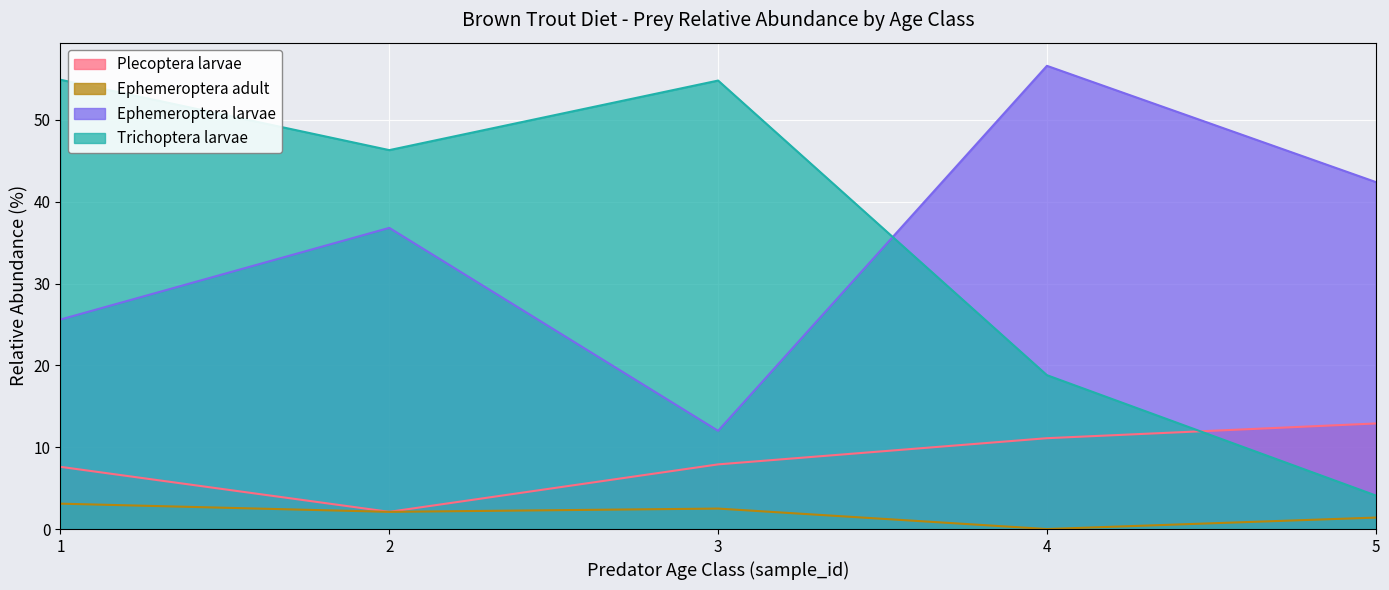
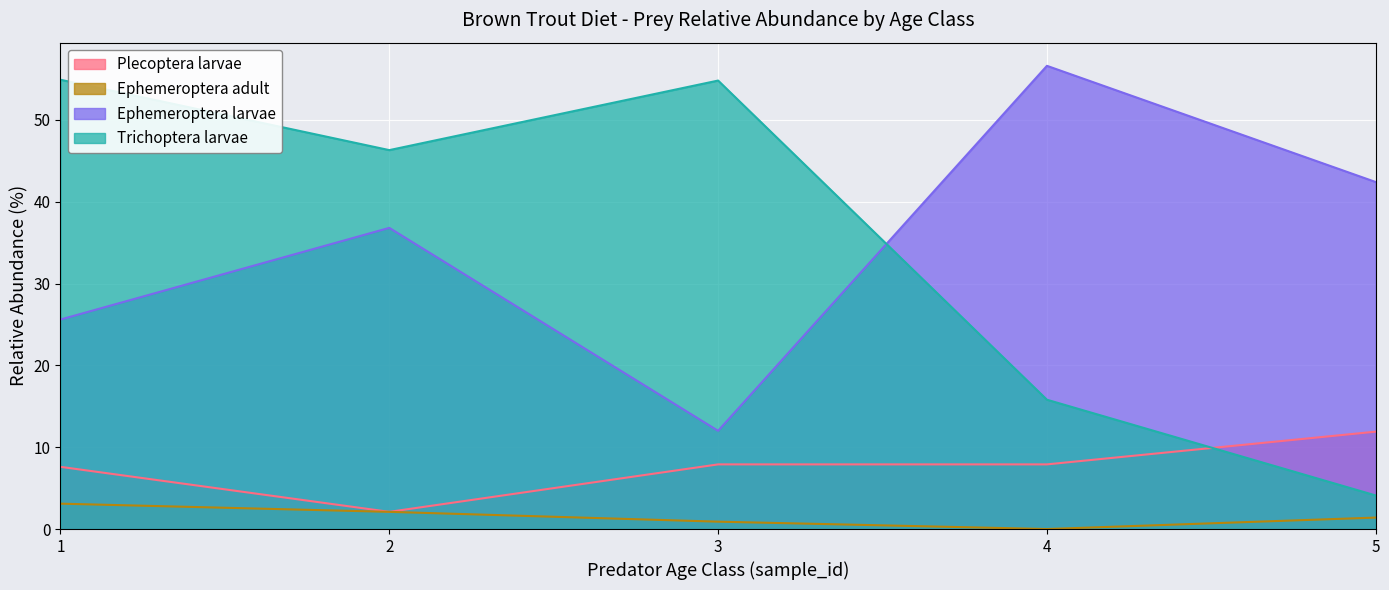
Ephemeroptera adult, 3: 3 -> 1
Plecoptera larvae, 4: 11 -> 8
Trichoptera larvae, 4: 19 -> 16
Plecoptera larvae, 5: 13 -> 12
